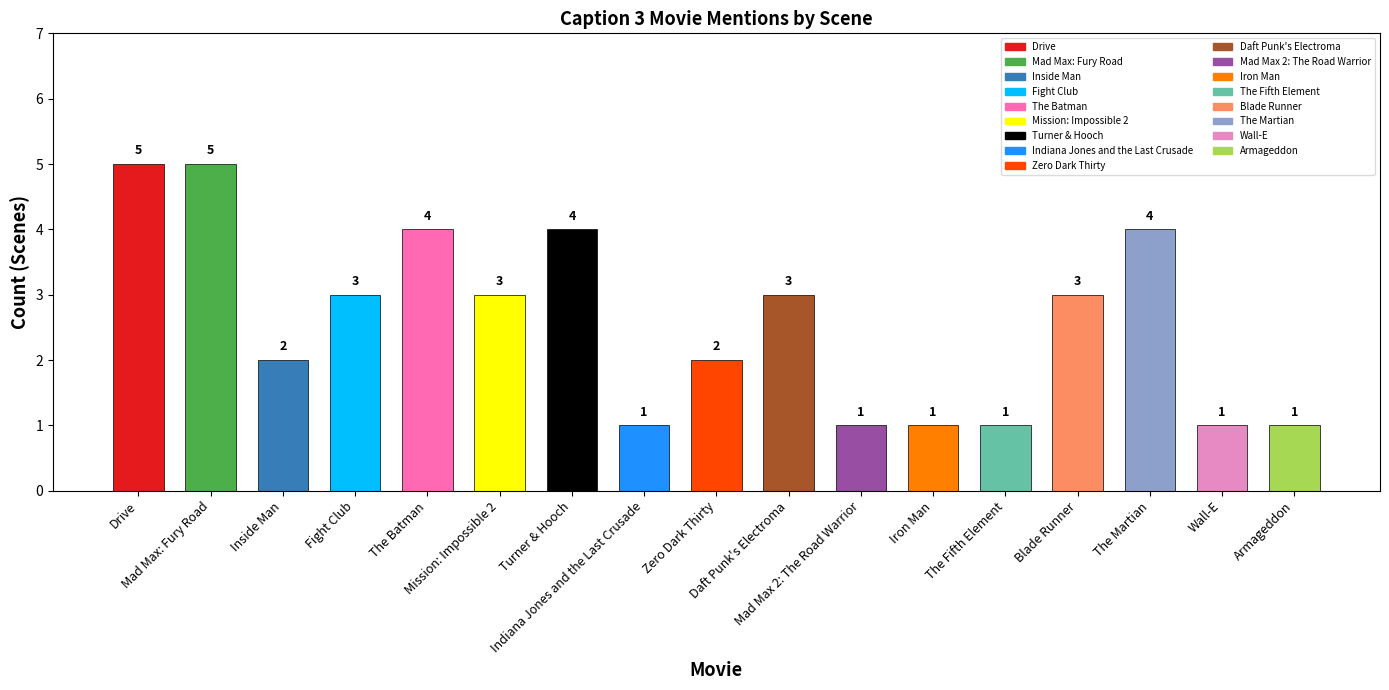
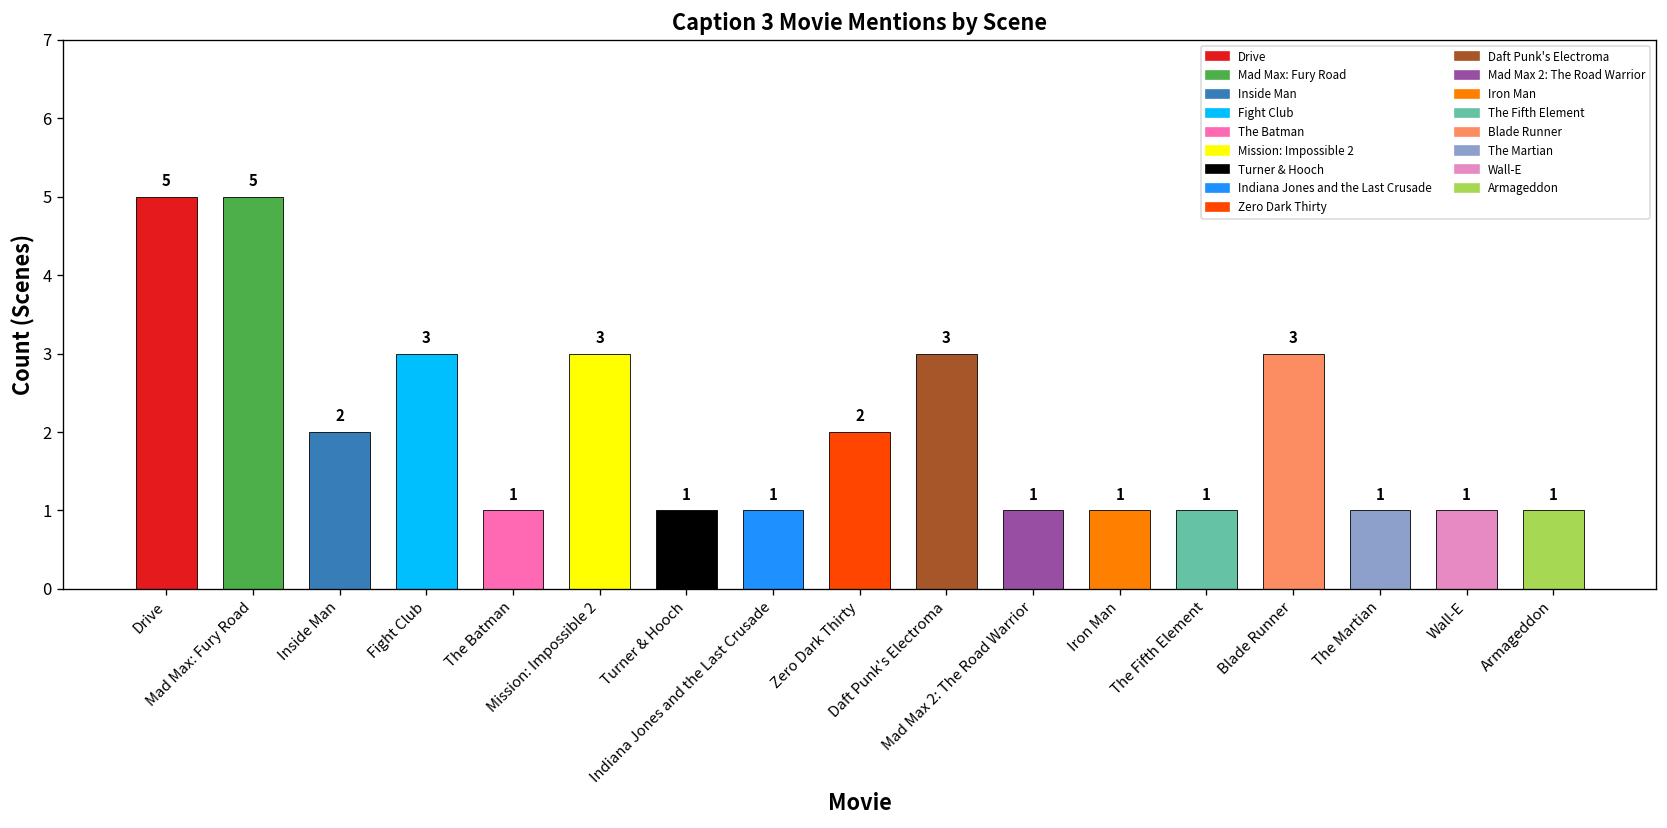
The Batman: 4 -> 1
Turner & Hooch: 4 -> 1
The Martian: 4 -> 1
